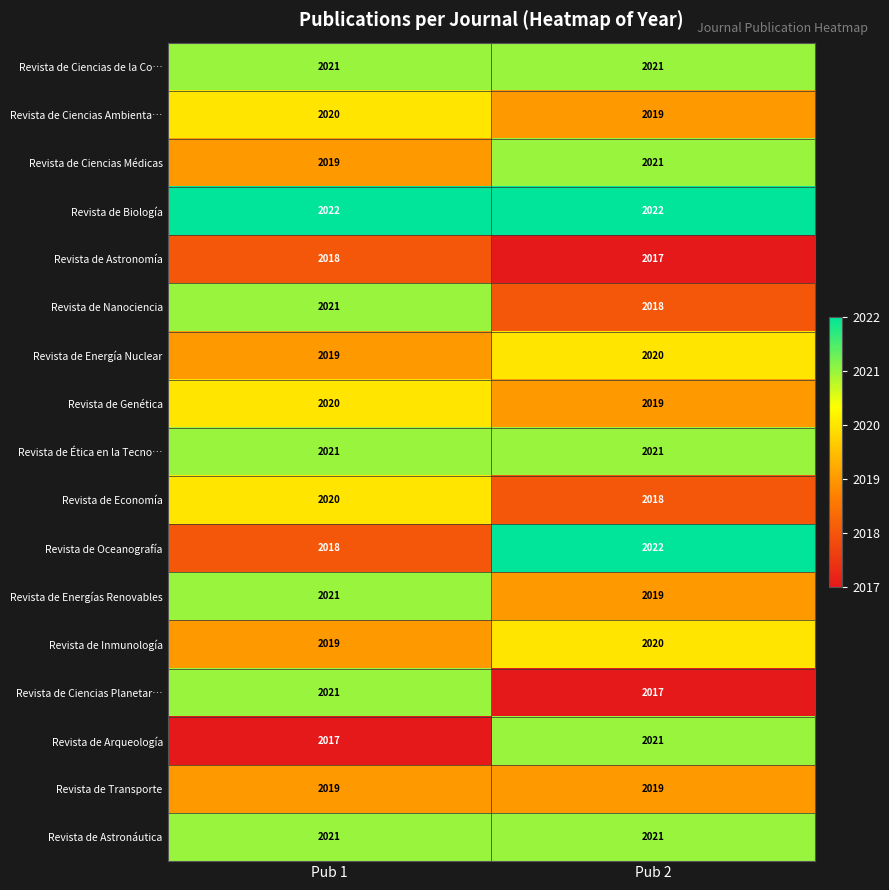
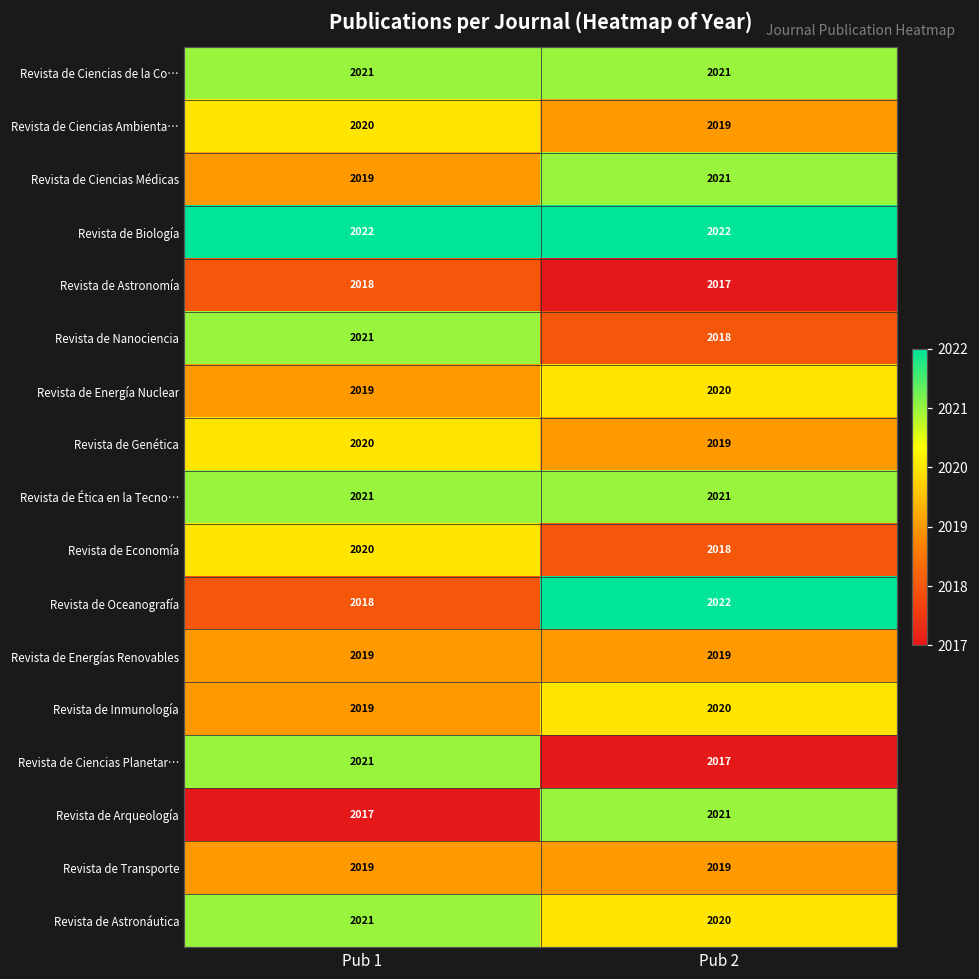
Revista de Energías Renovables, Pub 1: 2021 -> 2019
Revista de Astronáutica, Pub 2: 2021 -> 2020
